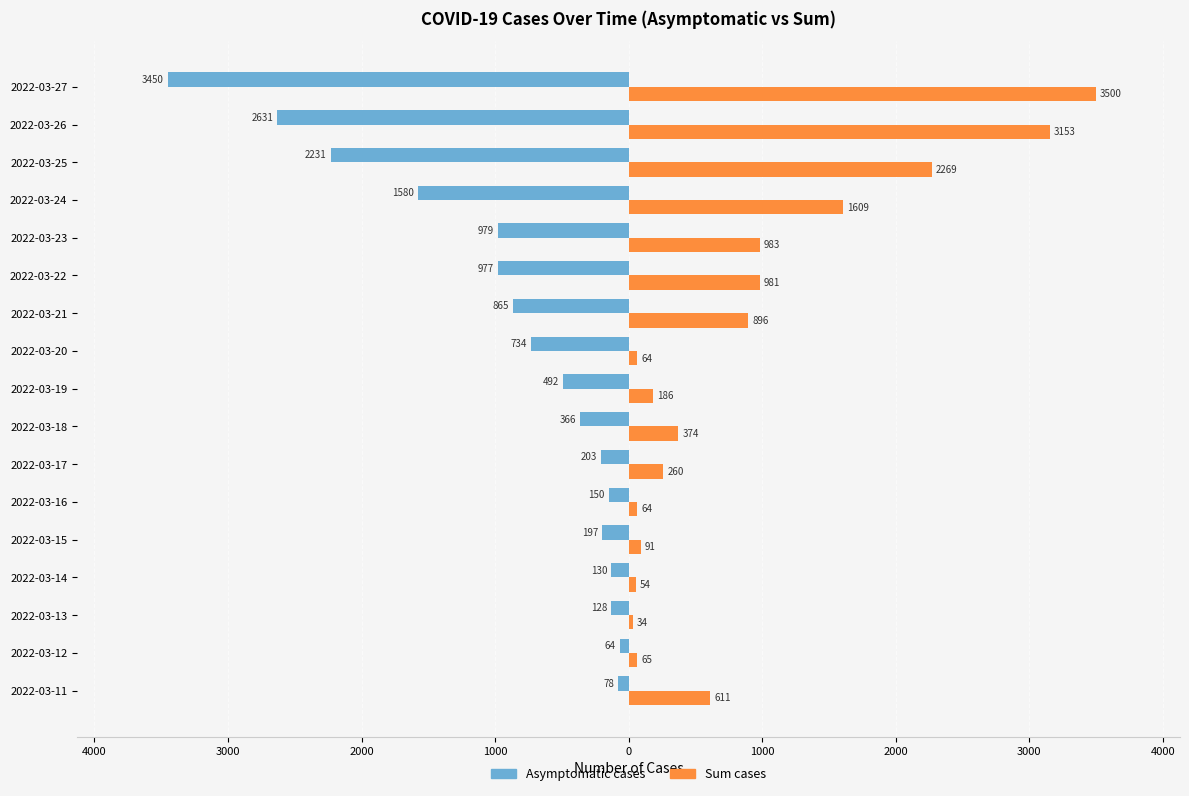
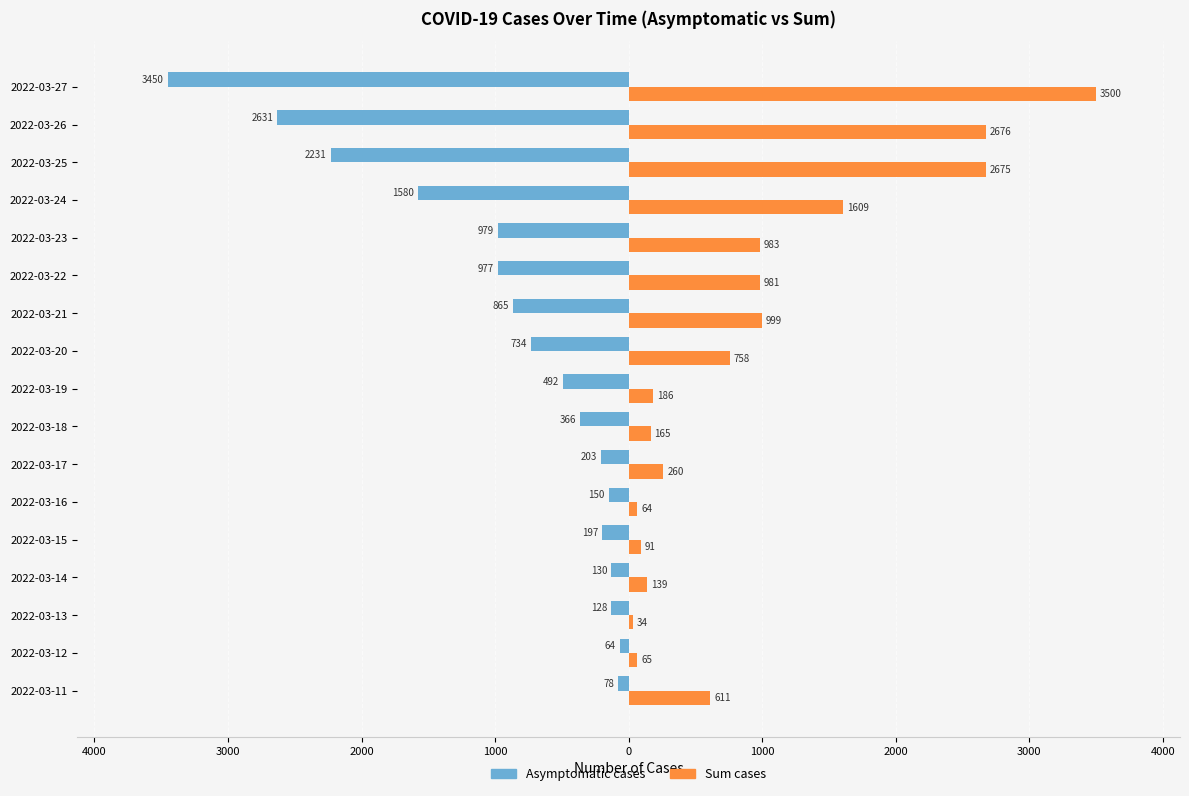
Sum cases, 2022-03-26: 3153 -> 2676
Sum cases, 2022-03-25: 2269 -> 2675
Sum cases, 2022-03-21: 896 -> 999
Sum cases, 2022-03-20: 64 -> 758
Sum cases, 2022-03-18: 374 -> 165
Sum cases, 2022-03-14: 54 -> 139
